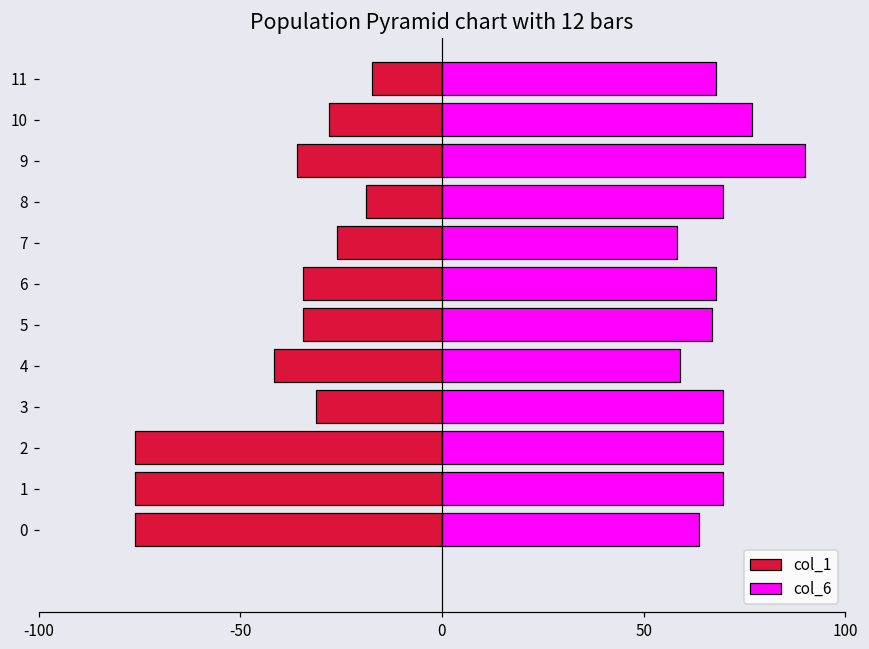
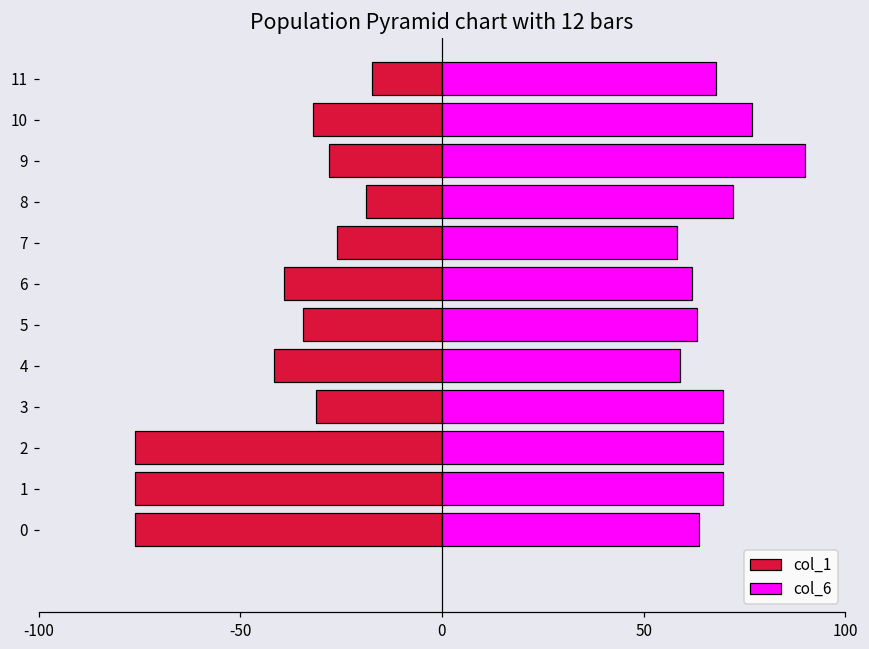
col_1, 10: -28 -> -32
col_1, 9: -36 -> -28
col_6, 8: 70 -> 72
col_1, 6: -34 -> -39
col_6, 6: 68 -> 62
col_6, 5: 67 -> 63
